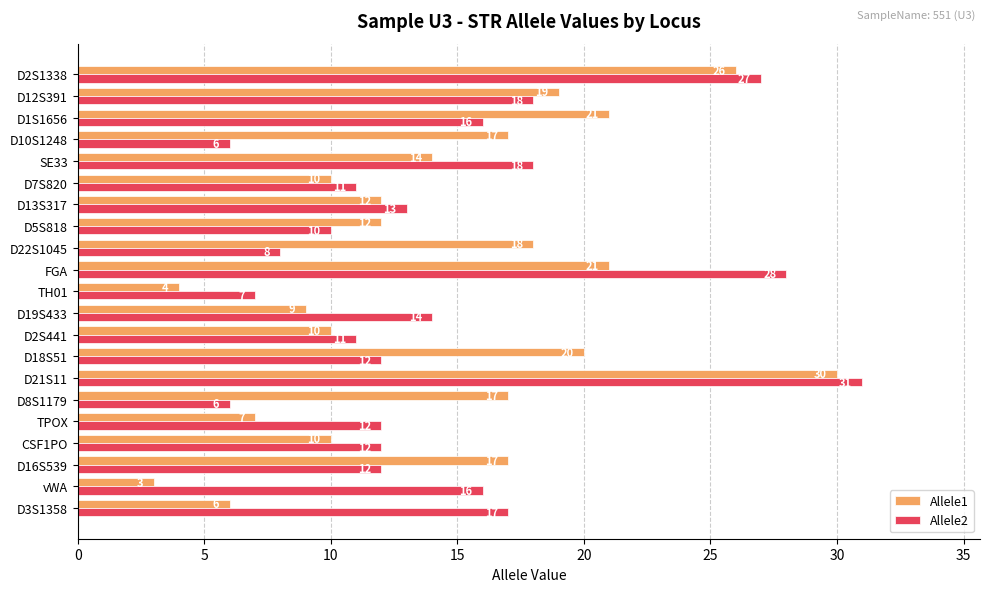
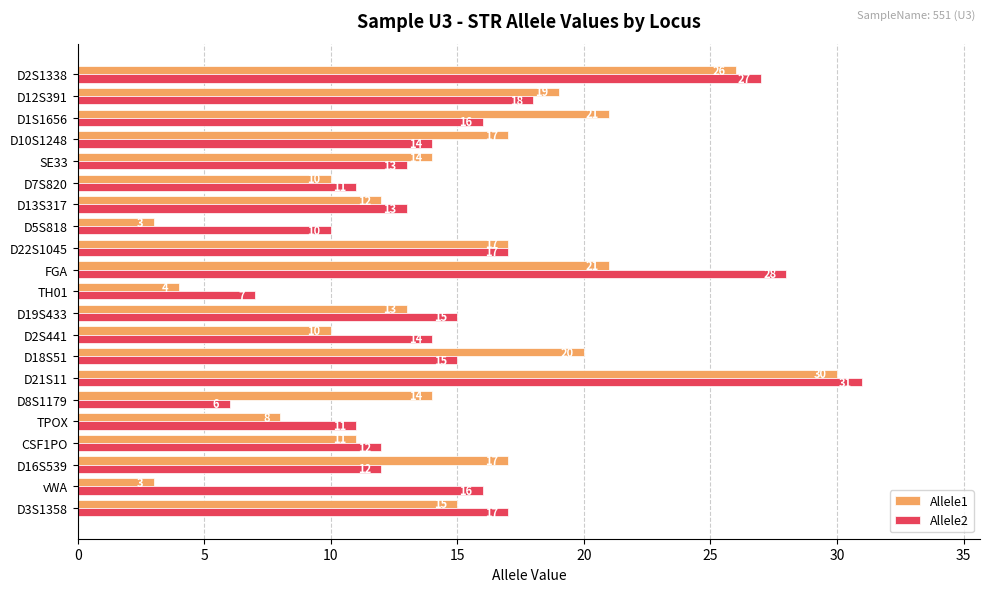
Allele2, D10S1248: 6 -> 14
Allele2, SE33: 18 -> 13
Allele1, D5S818: 12 -> 3
Allele1, D22S1045: 18 -> 17
Allele2, D22S1045: 8 -> 17
Allele1, D19S433: 9 -> 13
Allele2, D19S433: 14 -> 15
Allele2, D2S441: 11 -> 14
Allele2, D18S51: 12 -> 15
Allele1, D8S1179: 17 -> 14
Allele1, TPOX: 7 -> 8
Allele2, TPOX: 12 -> 11
Allele1, CSF1PO: 10 -> 11
Allele1, D3S1358: 6 -> 15
